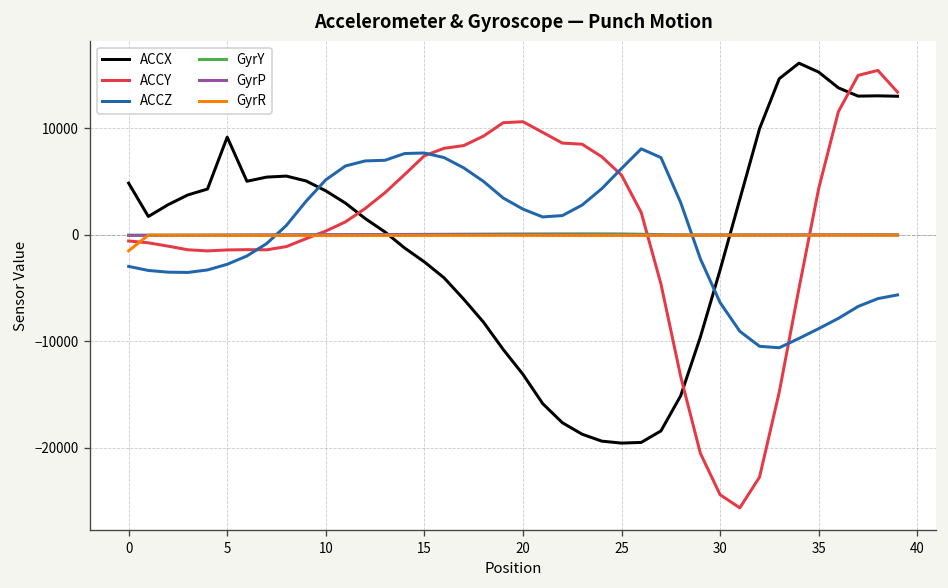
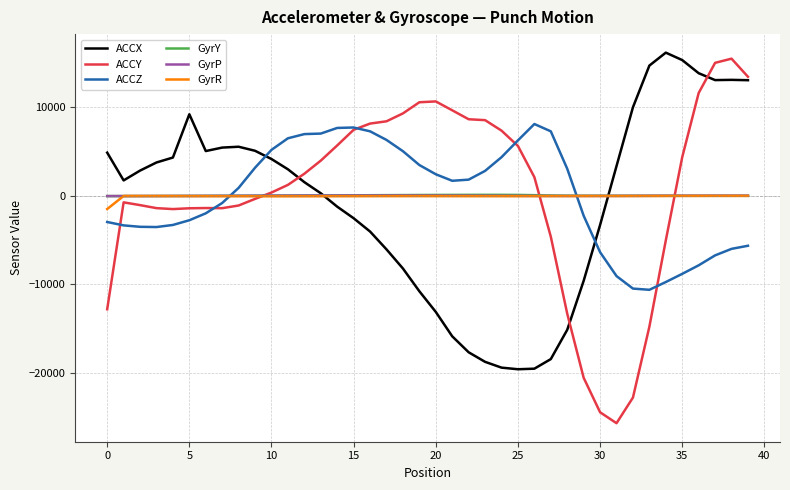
ACCY, 0: -1000 -> -13000
